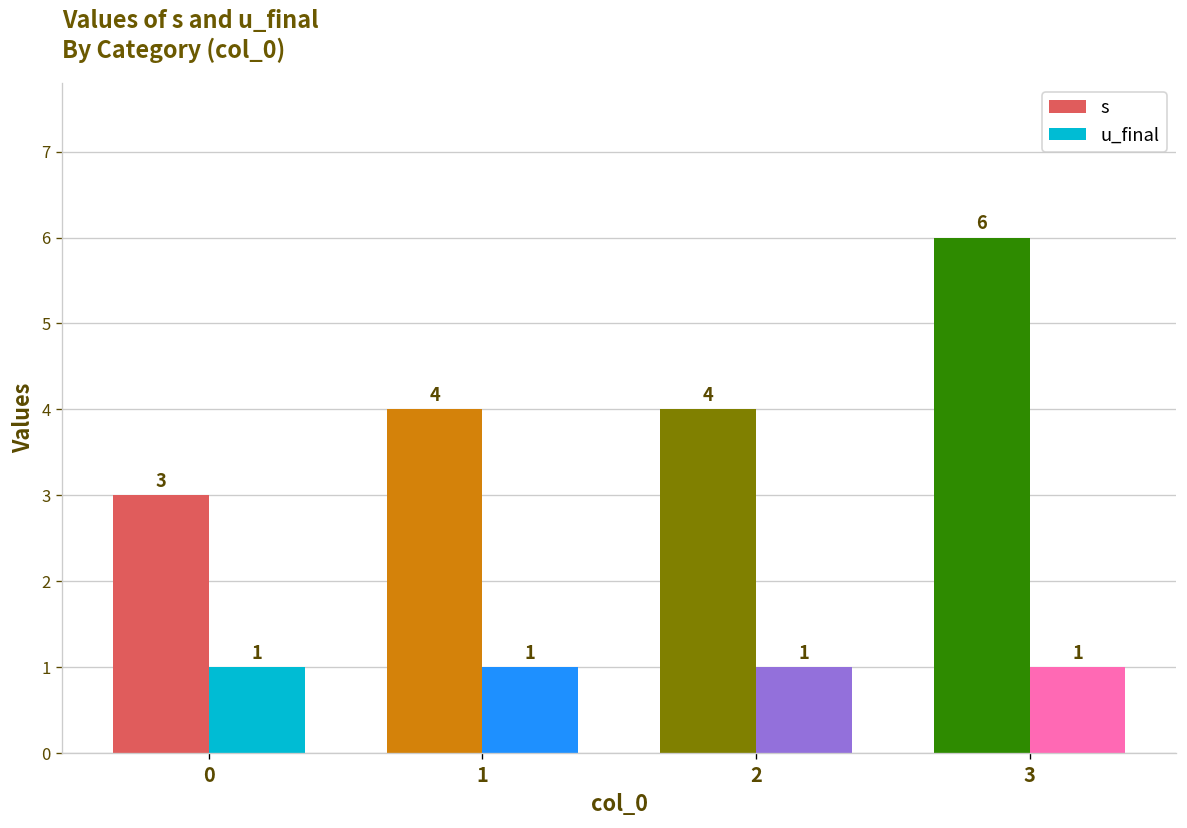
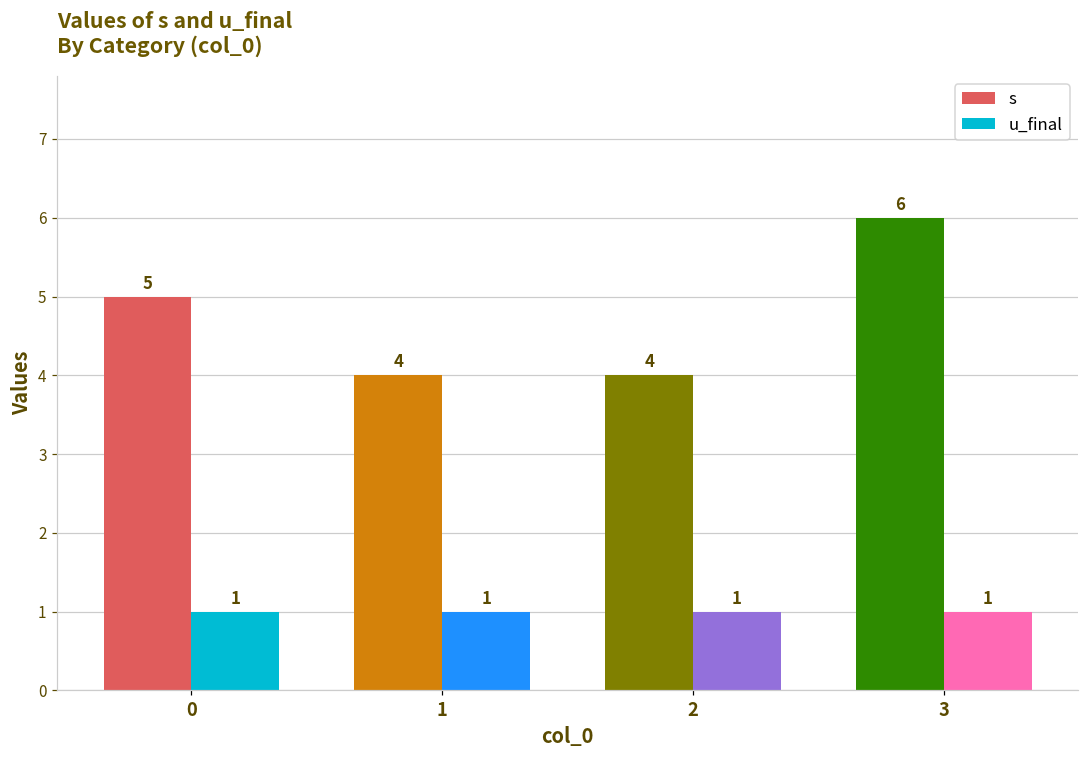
s, 0: 3 -> 5
